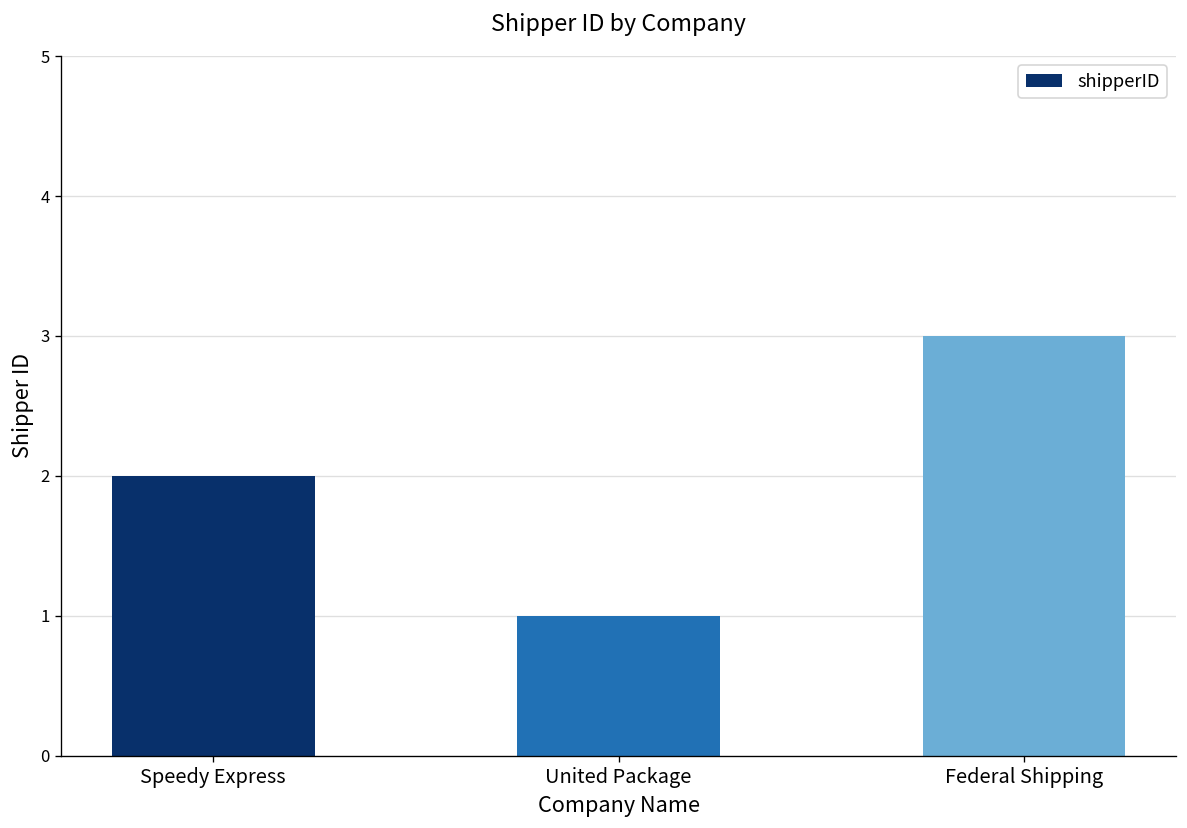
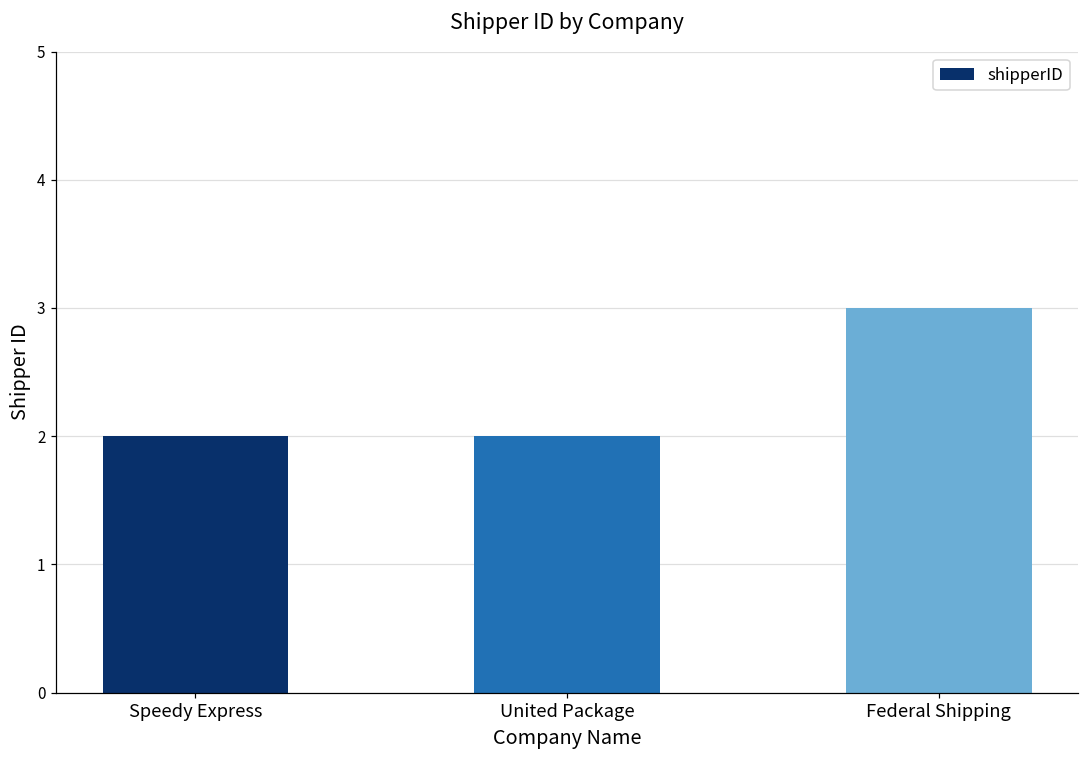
United Package: 1 -> 2
